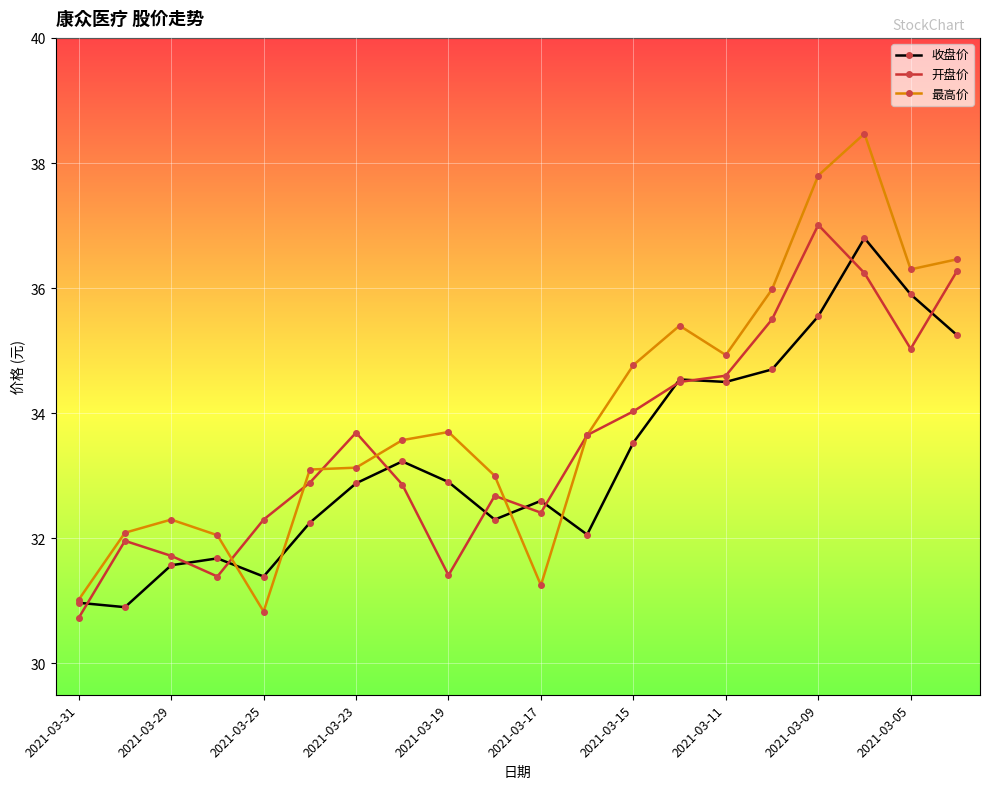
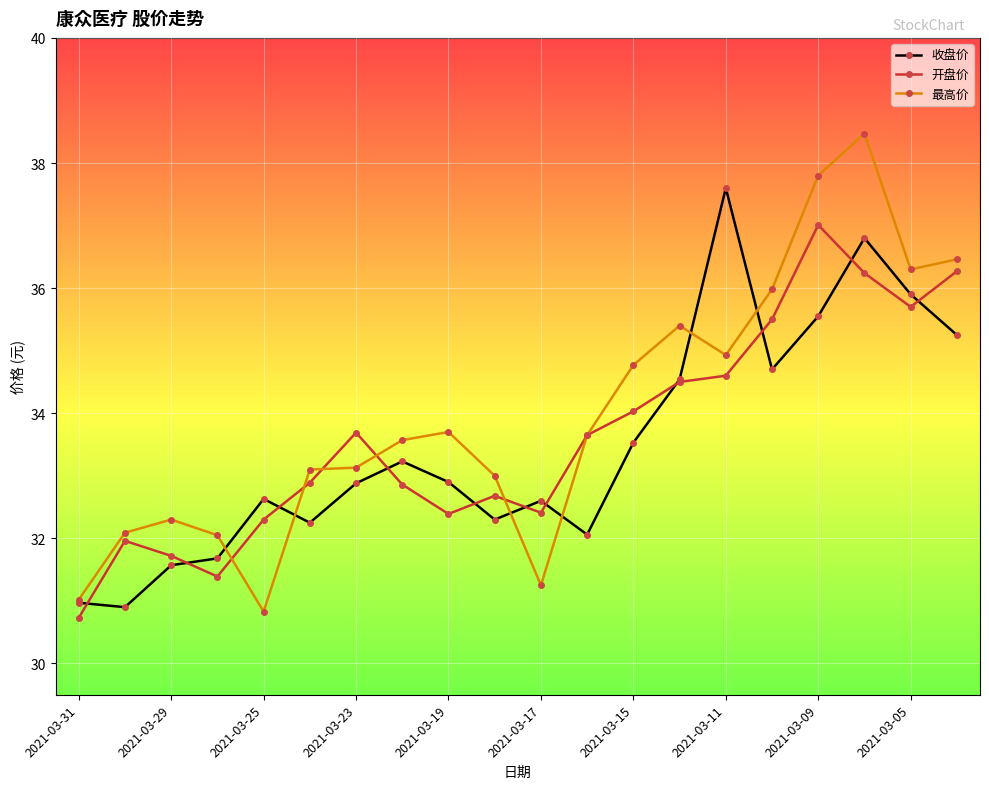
收盘价, 2021-03-25: 31.4 -> 32.6
开盘价, 2021-03-19: 31.4 -> 32.4
收盘价, 2021-03-11: 34.5 -> 37.6
开盘价, 2021-03-05: 35.0 -> 35.7
